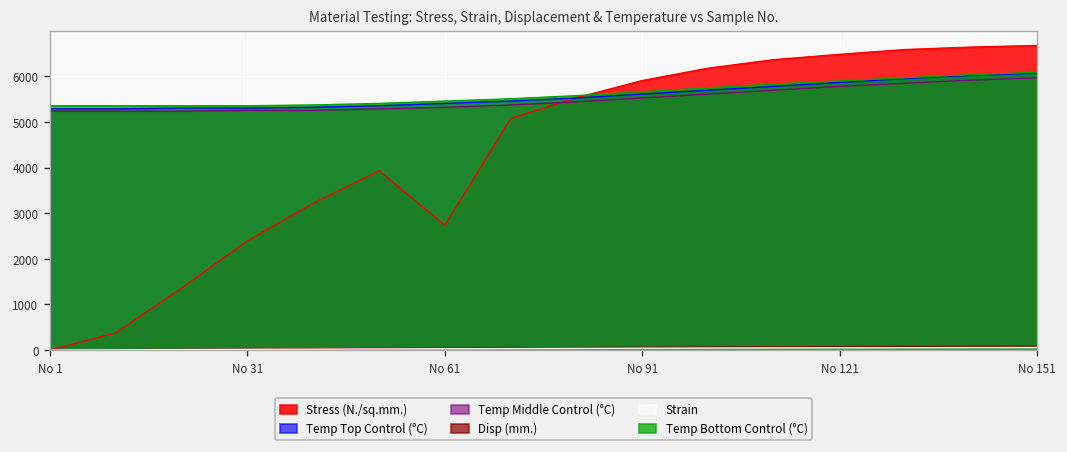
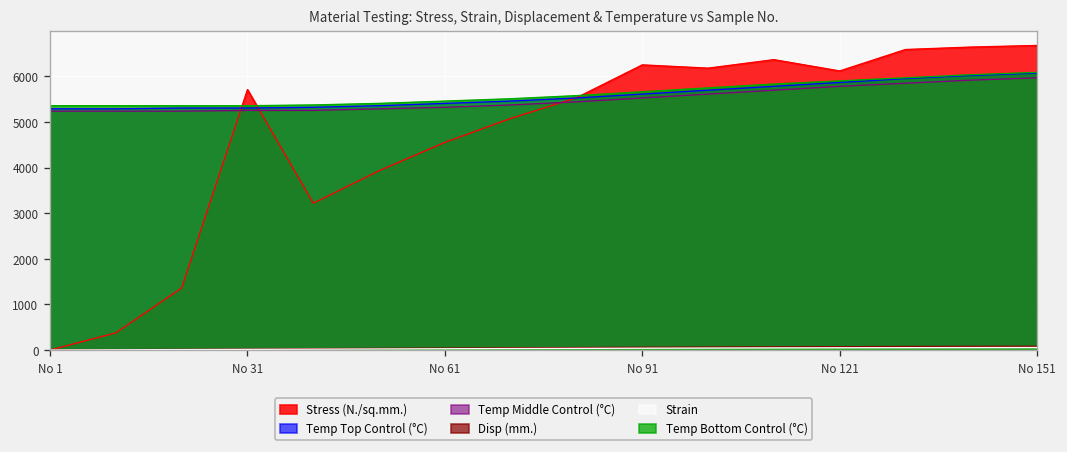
Stress (N./sq.mm.), No 31: 2400 -> 5700
Stress (N./sq.mm.), No 61: 2700 -> 4600
Stress (N./sq.mm.), No 91: 5900 -> 6300
Stress (N./sq.mm.), No 121: 6500 -> 6100
